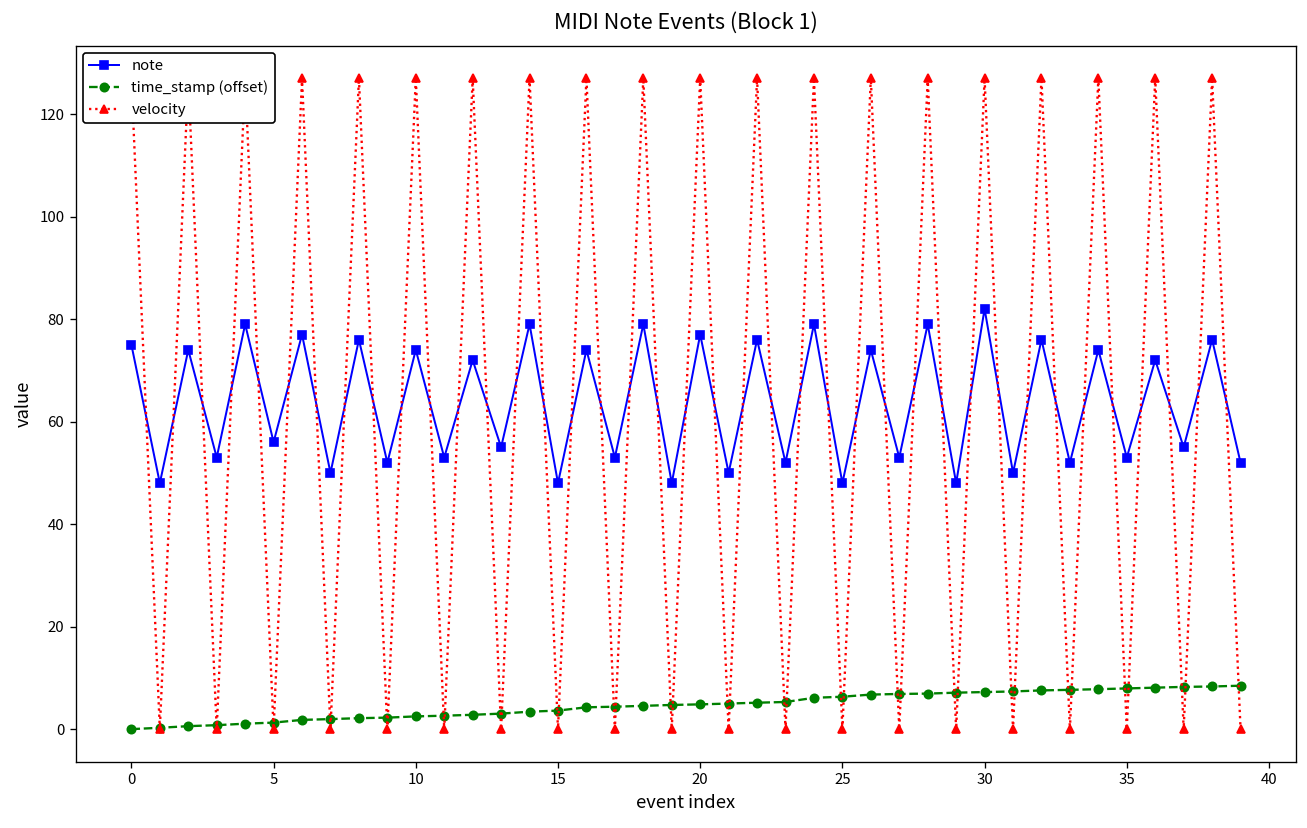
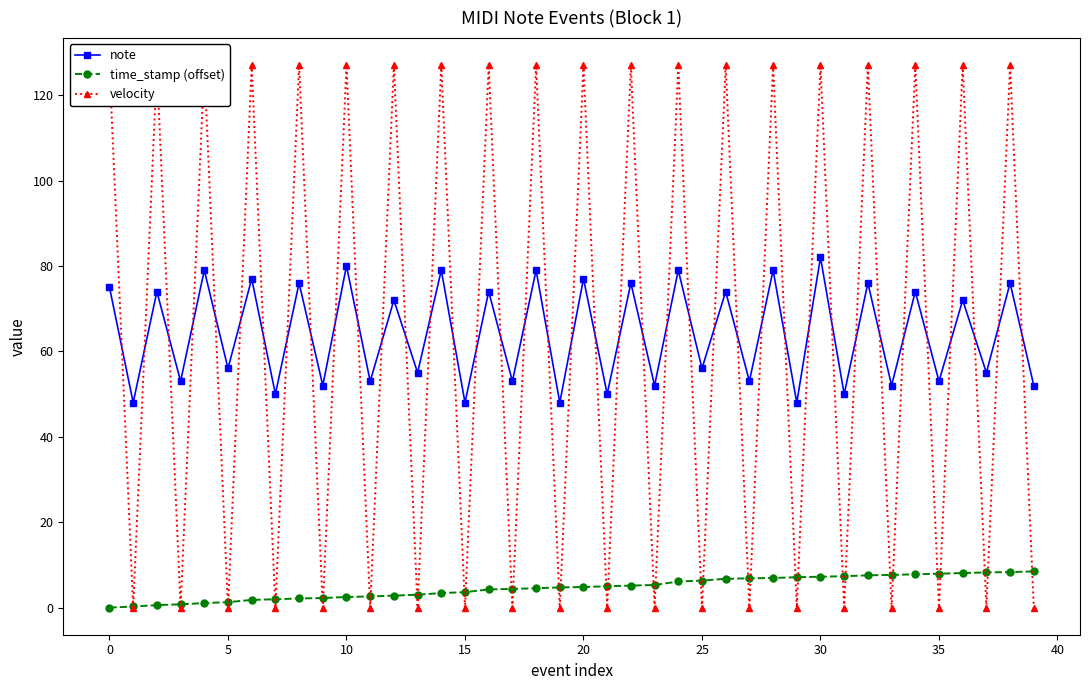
note, 10: 74 -> 80
note, 25: 48 -> 56
